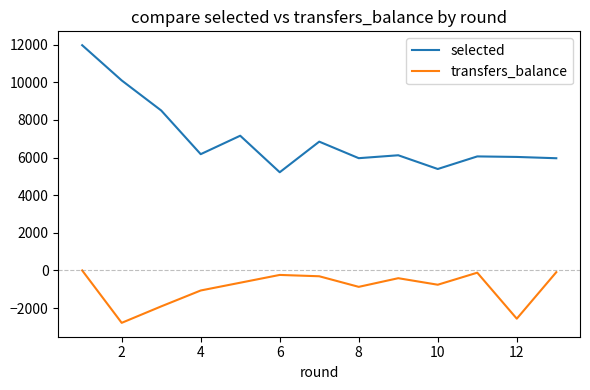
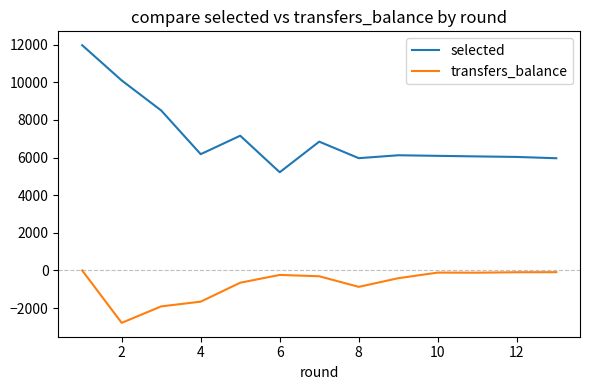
transfers_balance, 4: -1100 -> -1700
selected, 10: 5400 -> 6100
transfers_balance, 10: -800 -> -100
transfers_balance, 12: -2600 -> -100
